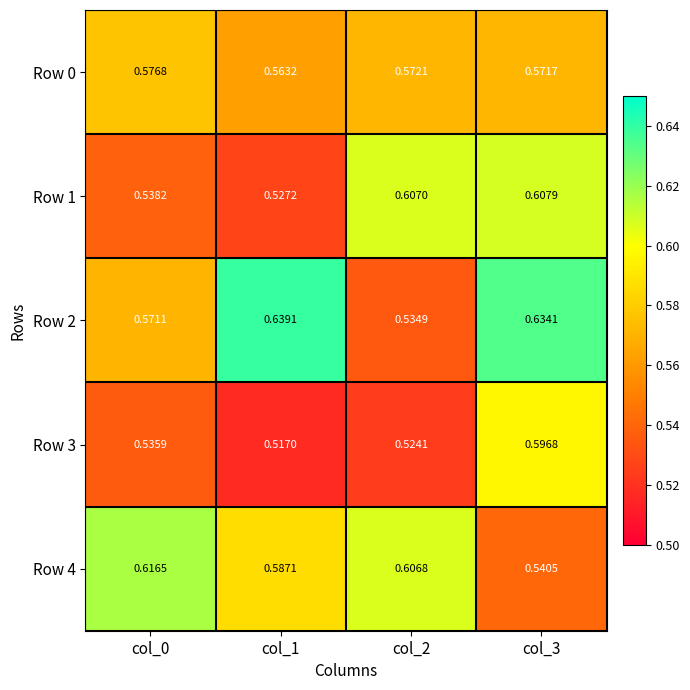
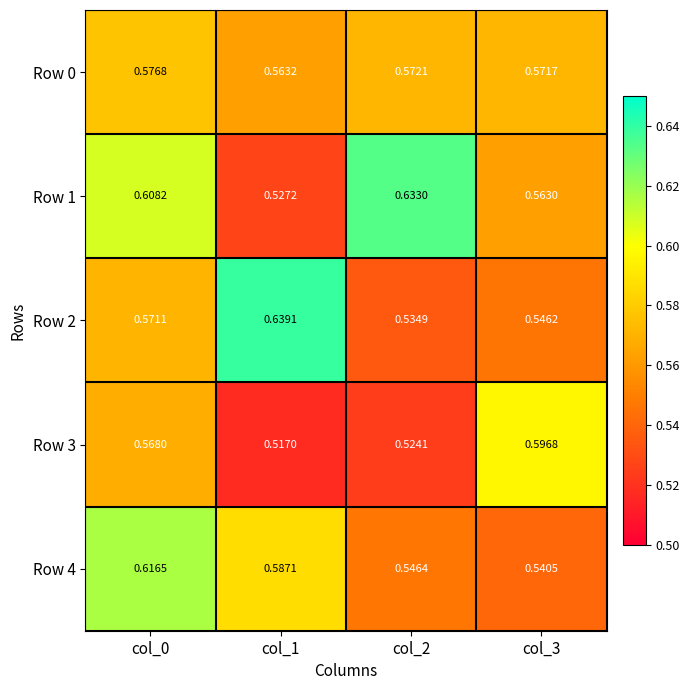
Row 1, col_0: 0.5382 -> 0.6082
Row 1, col_2: 0.6070 -> 0.6330
Row 1, col_3: 0.6079 -> 0.5630
Row 2, col_3: 0.6341 -> 0.5462
Row 3, col_0: 0.5359 -> 0.5680
Row 4, col_2: 0.6068 -> 0.5464
